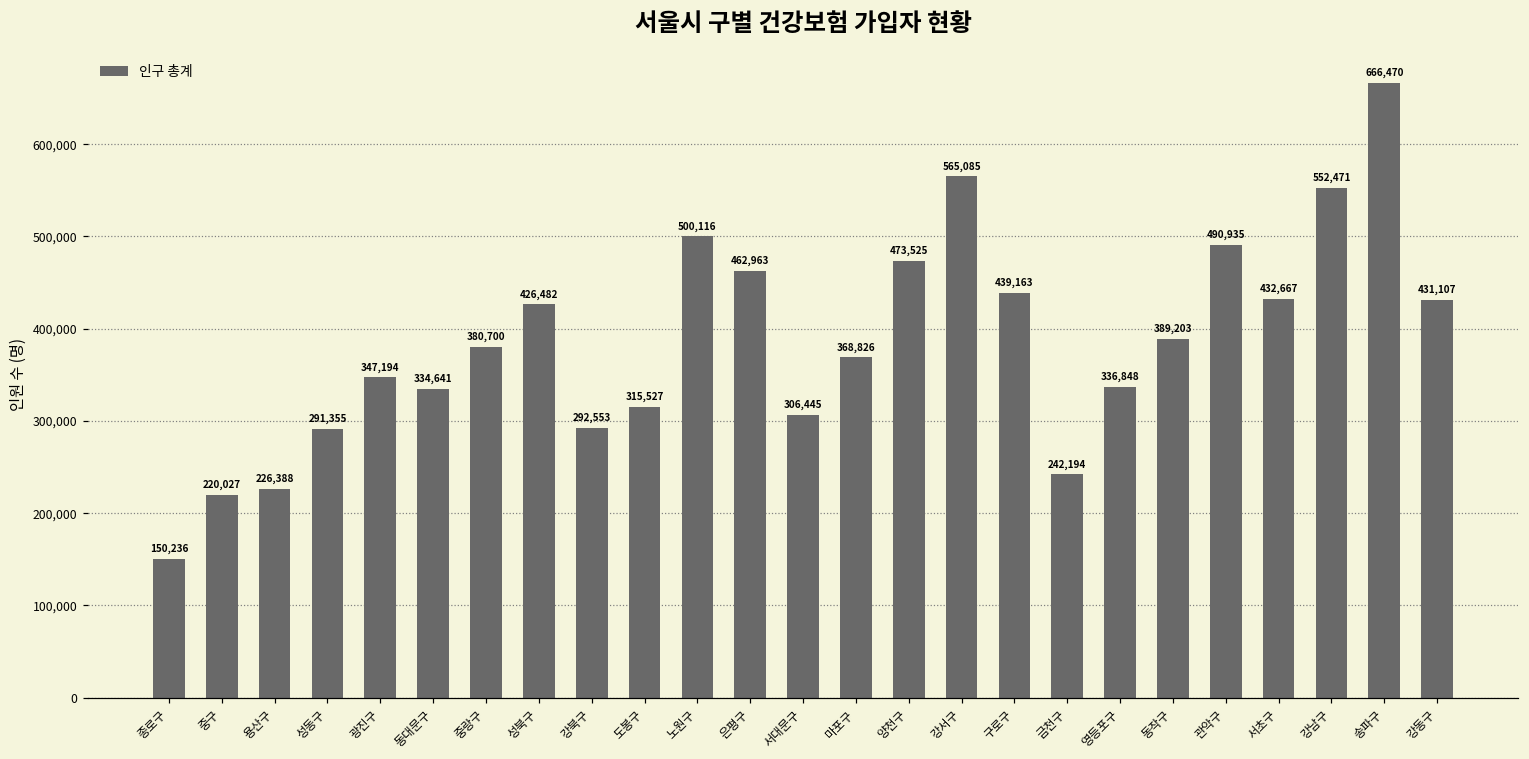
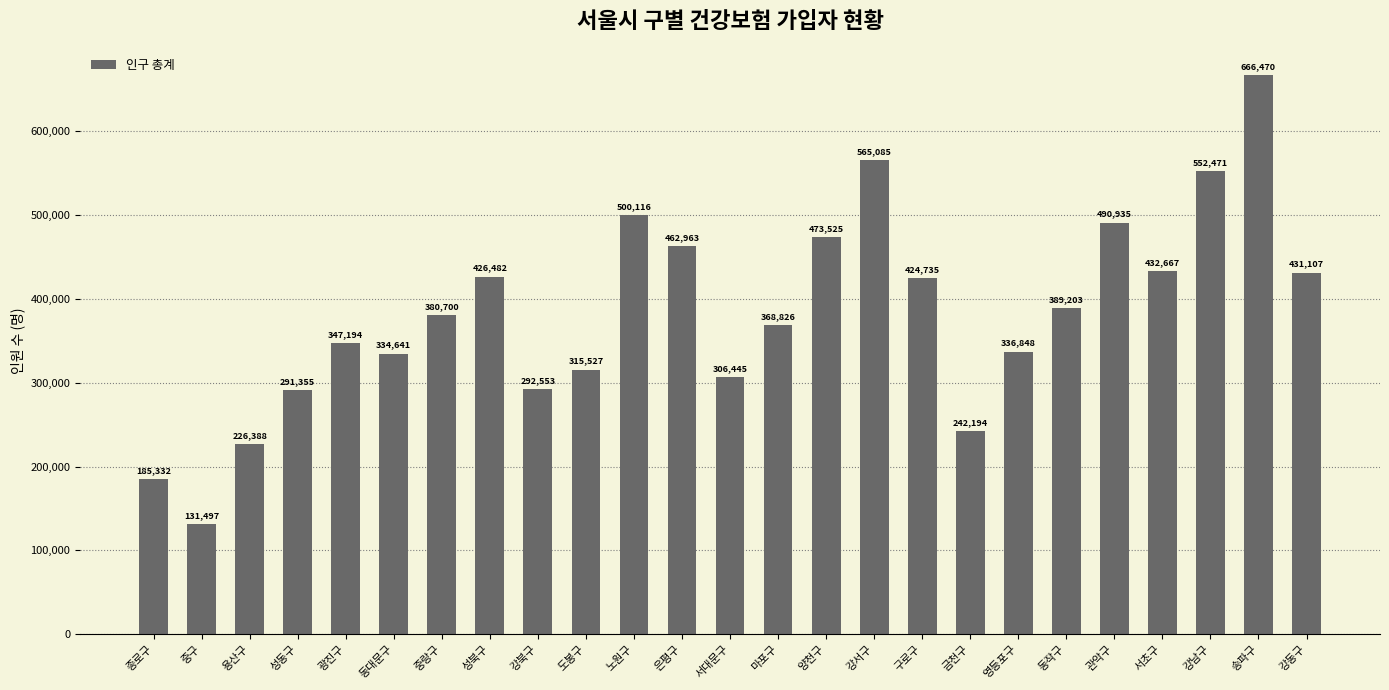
종로구: 150,236 -> 185,332
중구: 220,027 -> 131,497
구로구: 439,163 -> 424,735
